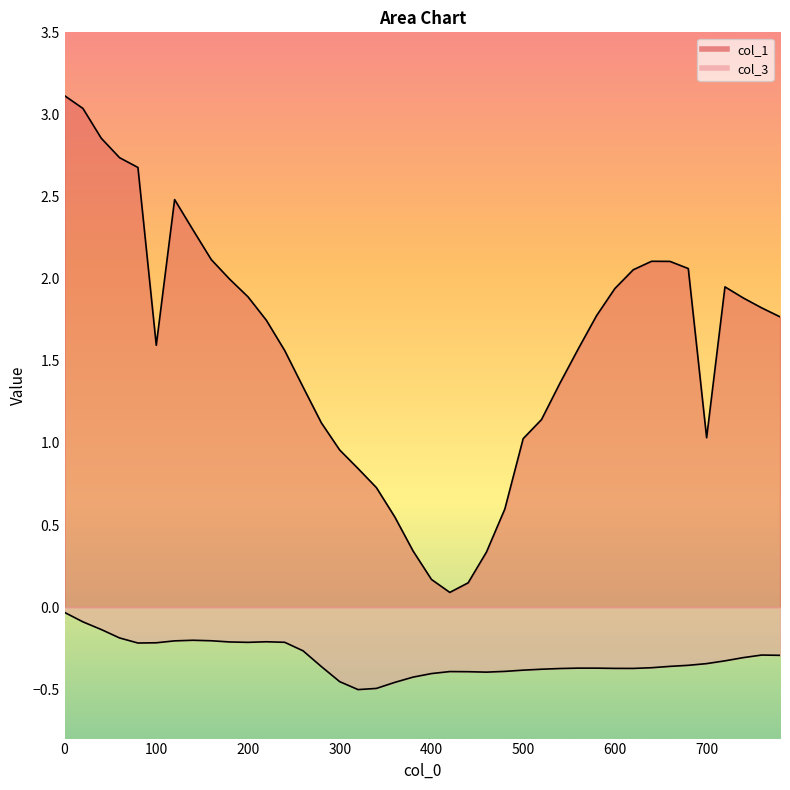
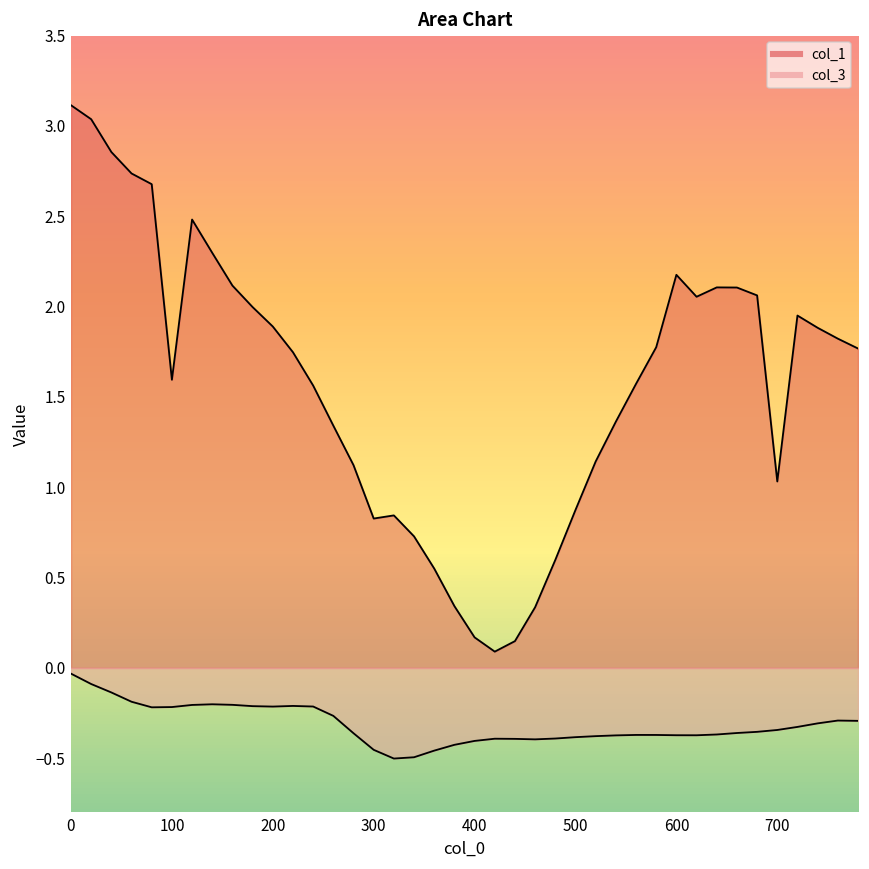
col_1, 300: 0.96 -> 0.83
col_1, 500: 1.03 -> 0.87
col_1, 600: 1.94 -> 2.18
